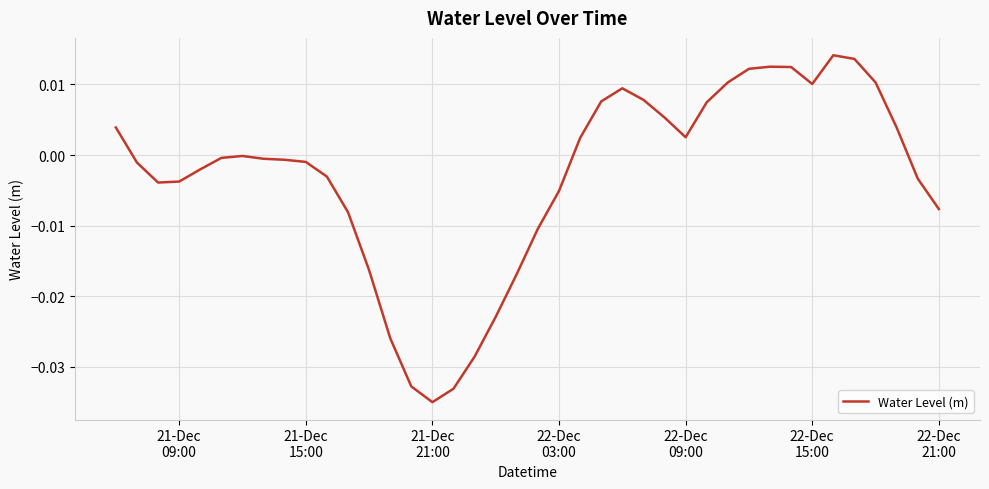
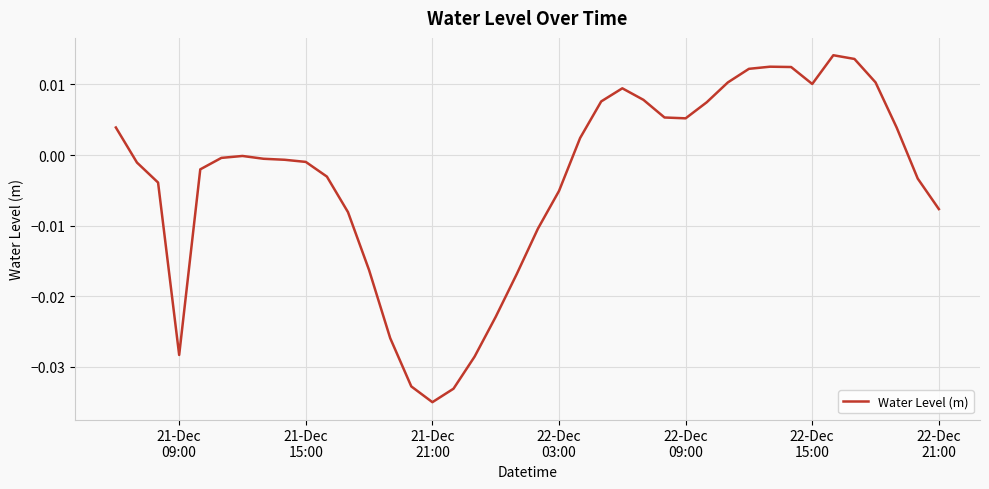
21-Dec 09:00: -0.004 -> -0.028
22-Dec 09:00: 0.003 -> 0.005
